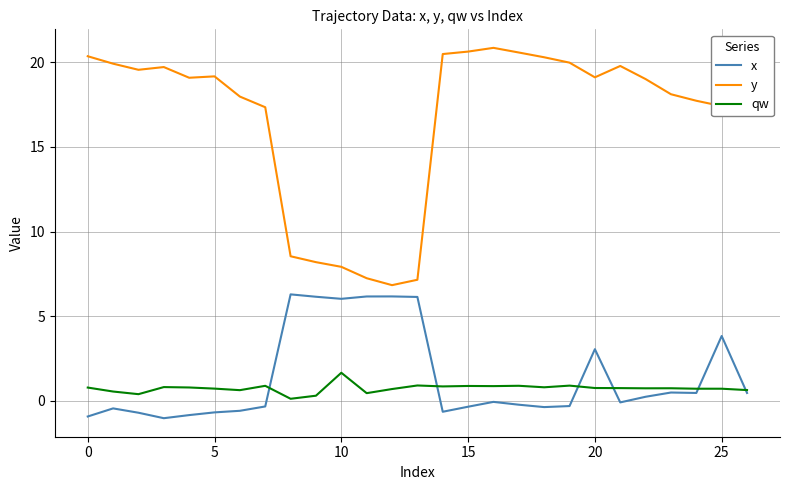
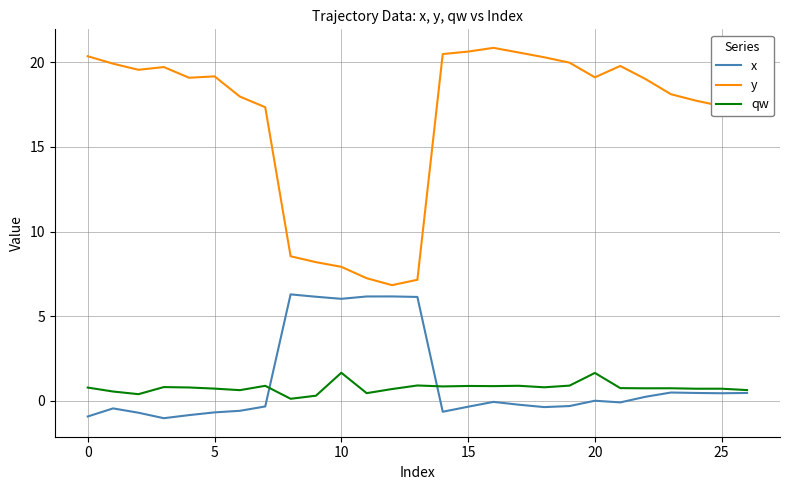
x, 20: 3.1 -> 0.0
qw, 20: 0.8 -> 1.6
x, 25: 3.8 -> 0.4
